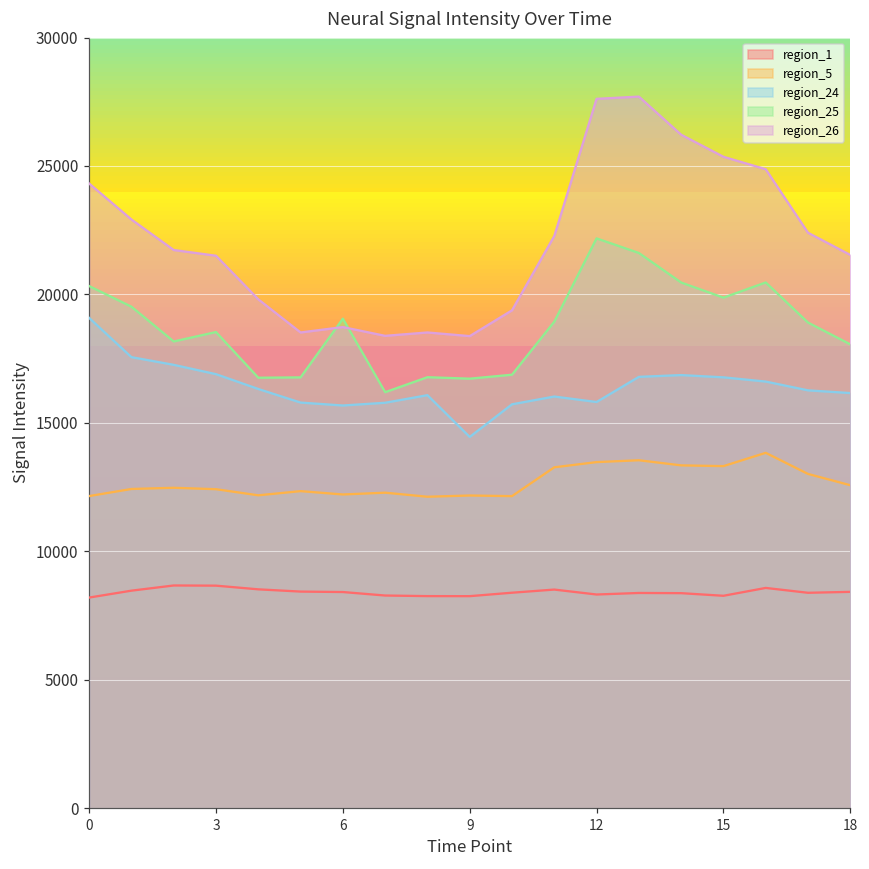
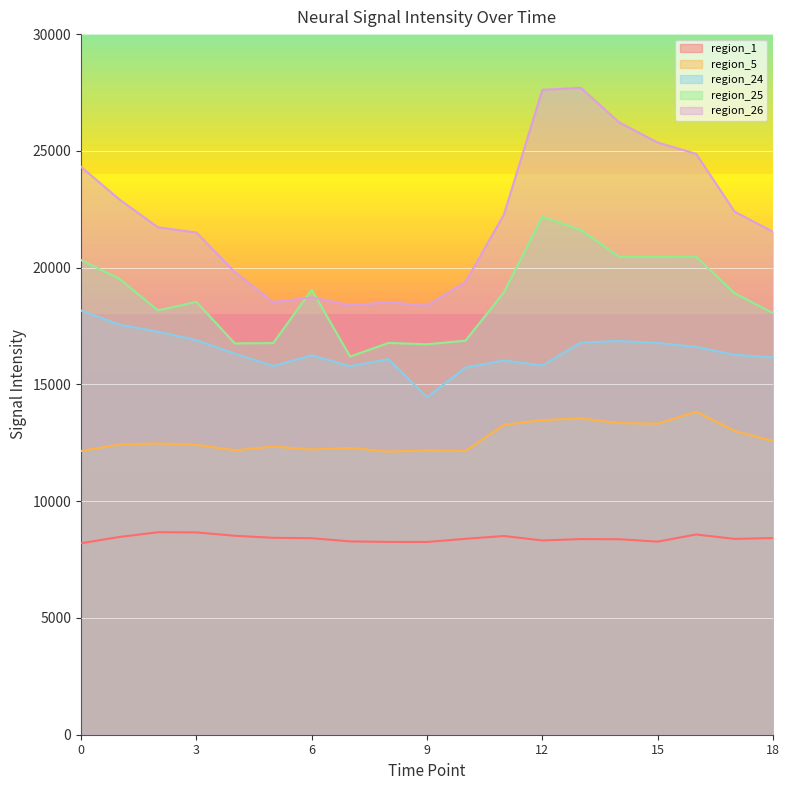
region_24, 0: 19100 -> 18200
region_24, 6: 15700 -> 16200
region_25, 15: 19900 -> 20500
